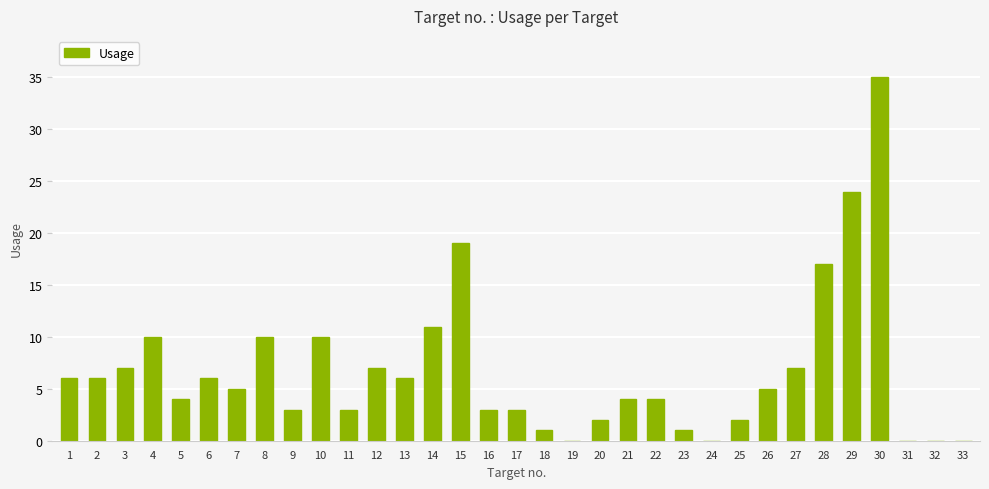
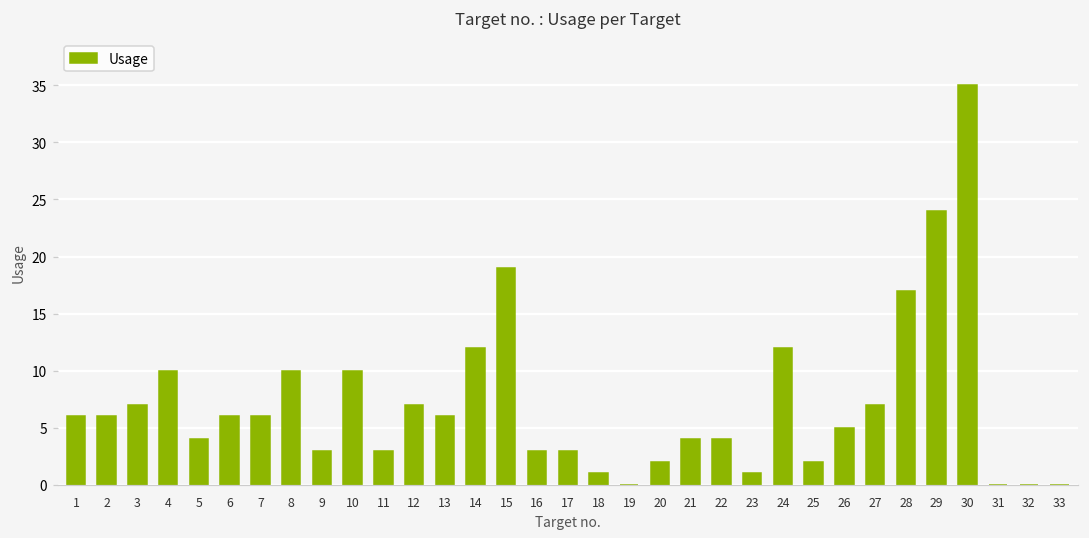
7: 5 -> 6
14: 11 -> 12
24: 0 -> 12
